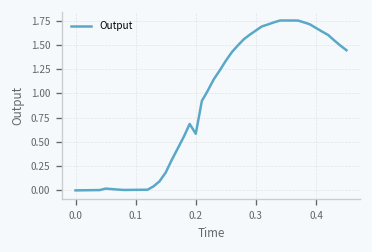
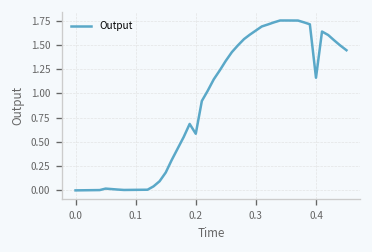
0.4: 1.7 -> 1.2
